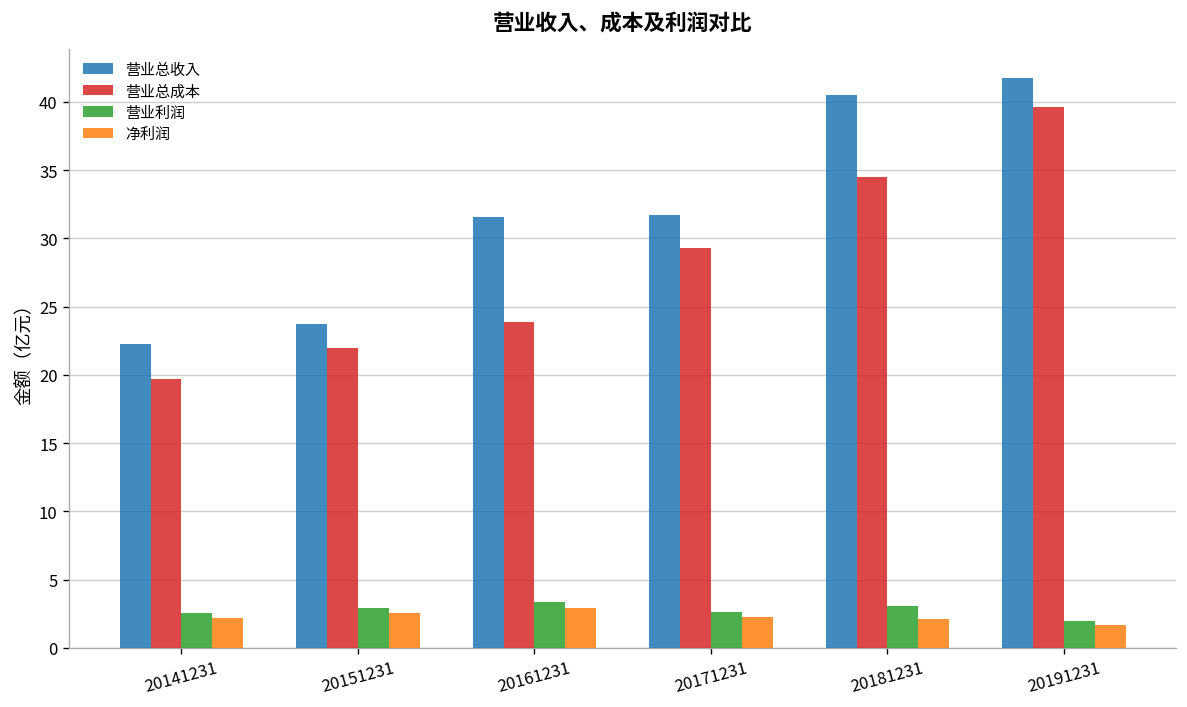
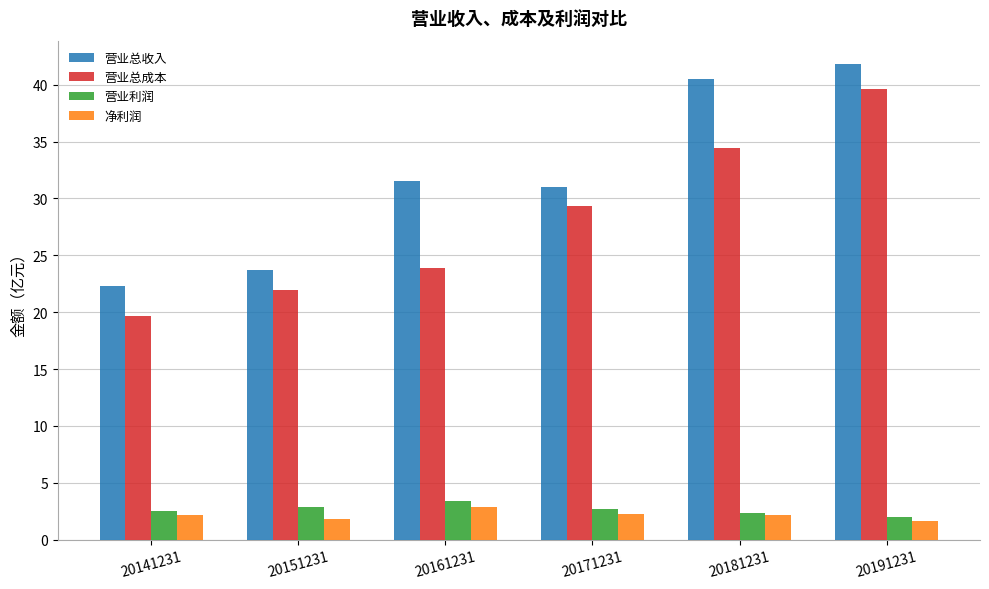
净利润, 20151231: 2.6 -> 1.9
营业总收入, 20171231: 31.7 -> 31.0
营业利润, 20181231: 3.1 -> 2.4
